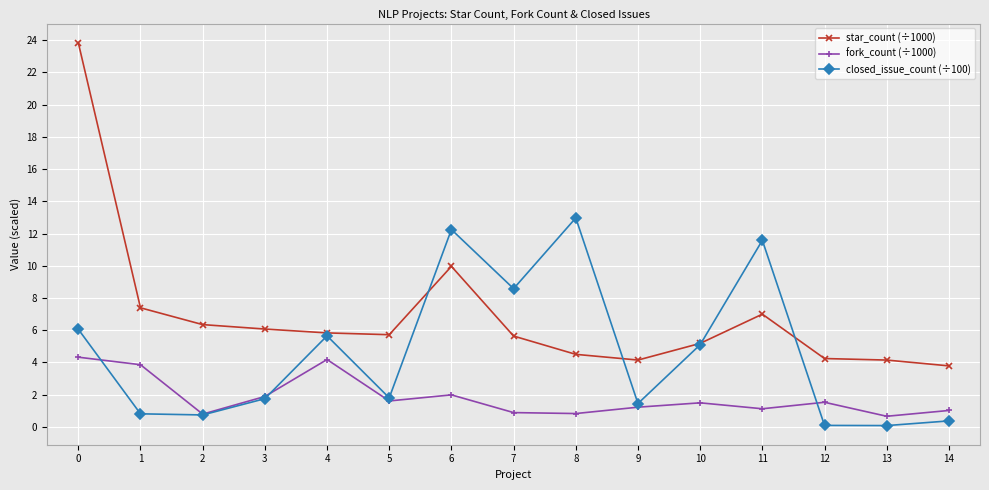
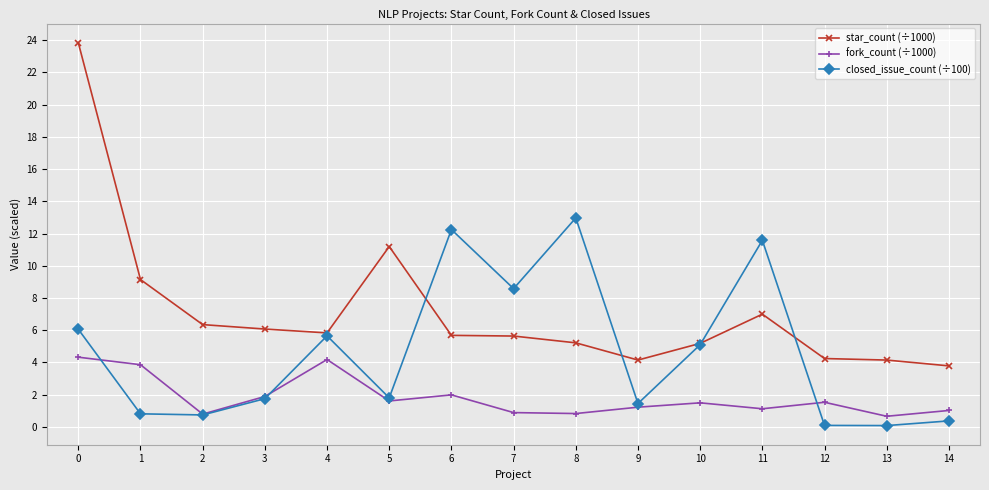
star_count (÷1000), 1: 7.4 -> 9.1
star_count (÷1000), 5: 5.7 -> 11.2
star_count (÷1000), 6: 10.0 -> 5.7
star_count (÷1000), 8: 4.5 -> 5.2
